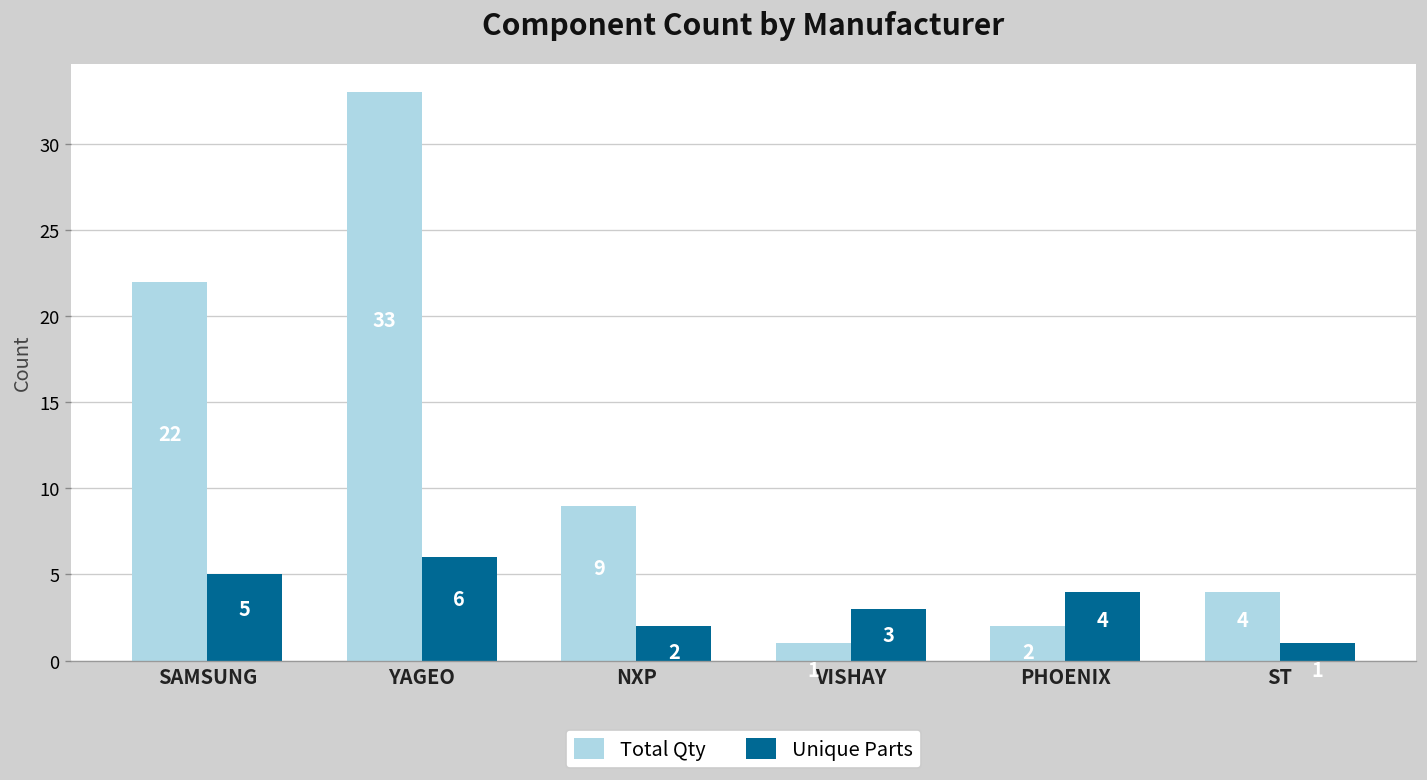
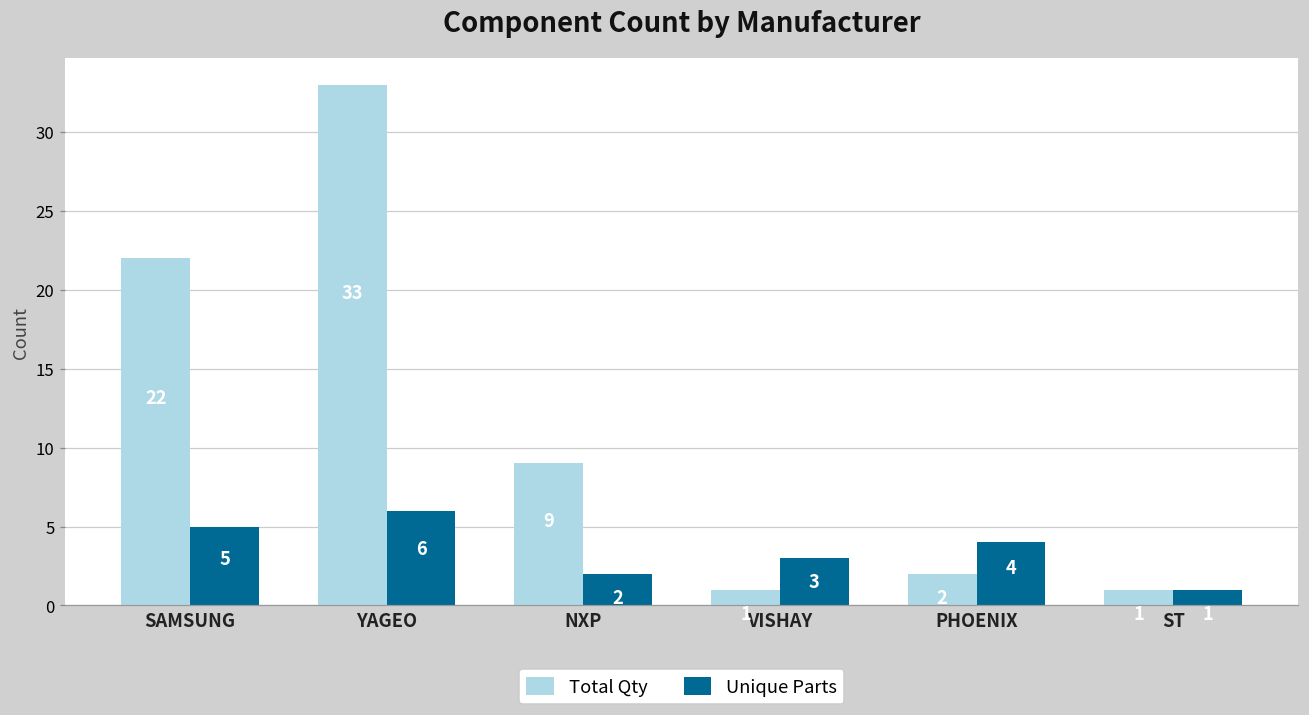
Total Qty, ST: 4 -> 1
